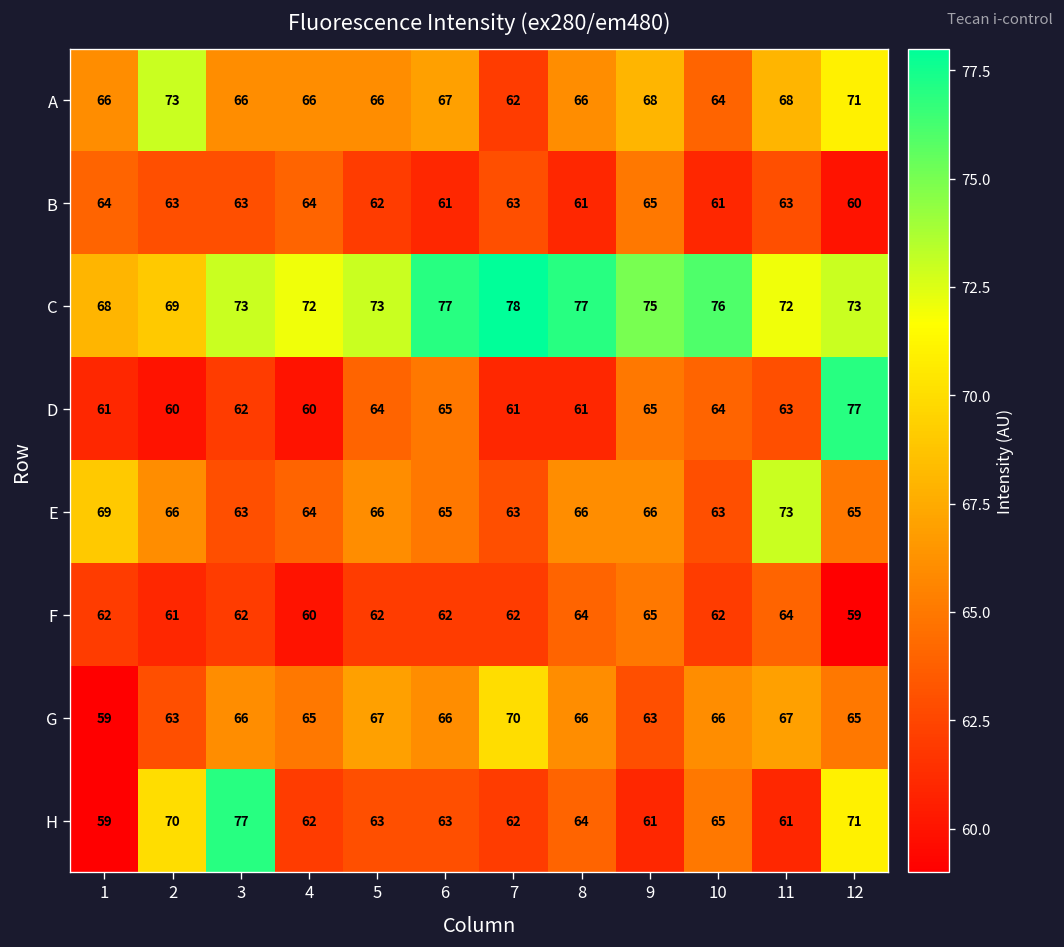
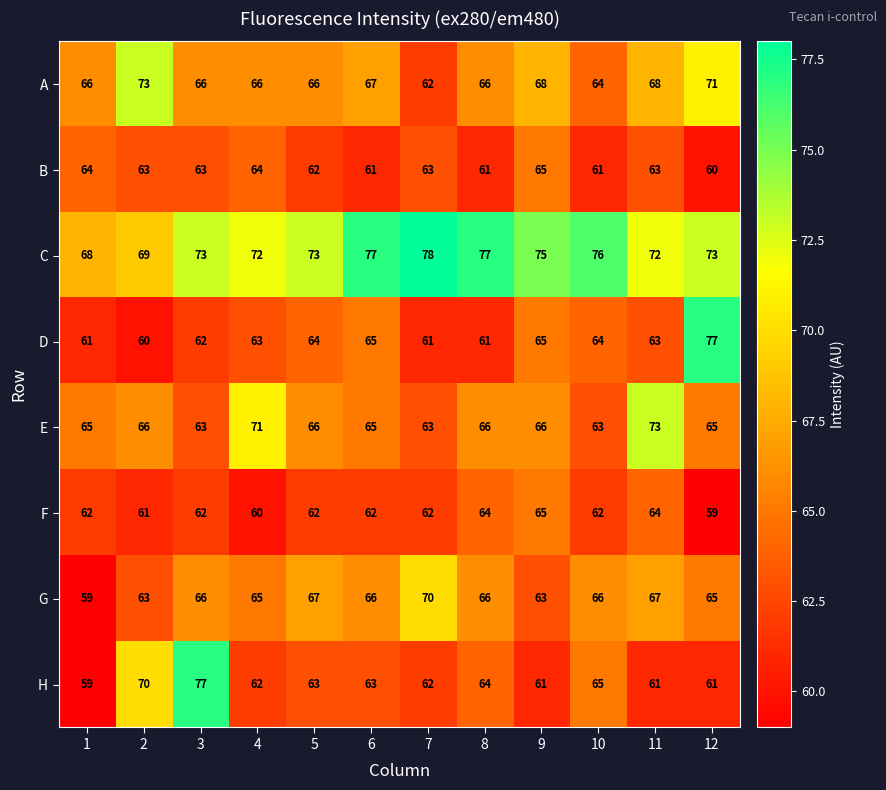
D, 4: 60 -> 63
E, 1: 69 -> 65
E, 4: 64 -> 71
H, 12: 71 -> 61
